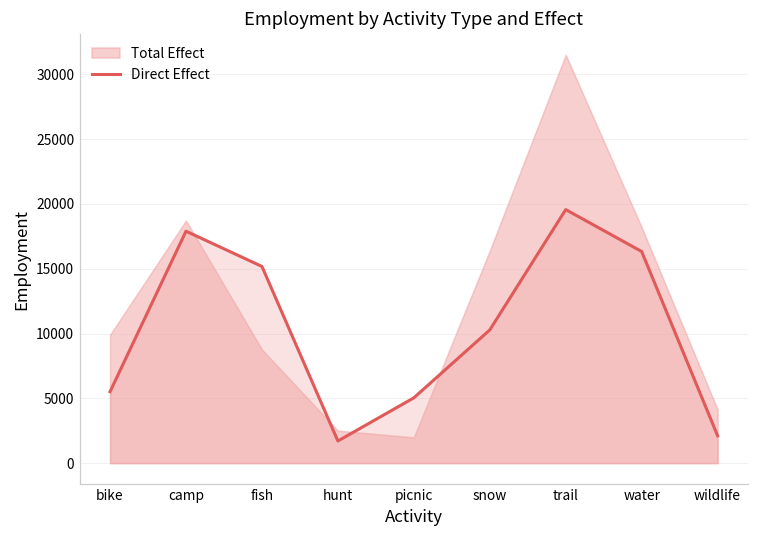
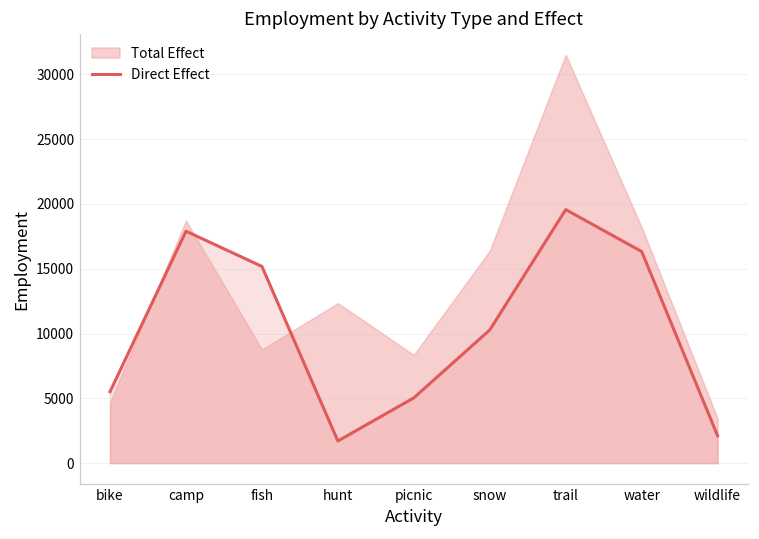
Total Effect, bike: 9900 -> 4700
Total Effect, hunt: 2500 -> 12300
Total Effect, picnic: 2000 -> 8300
Total Effect, wildlife: 4100 -> 3400
